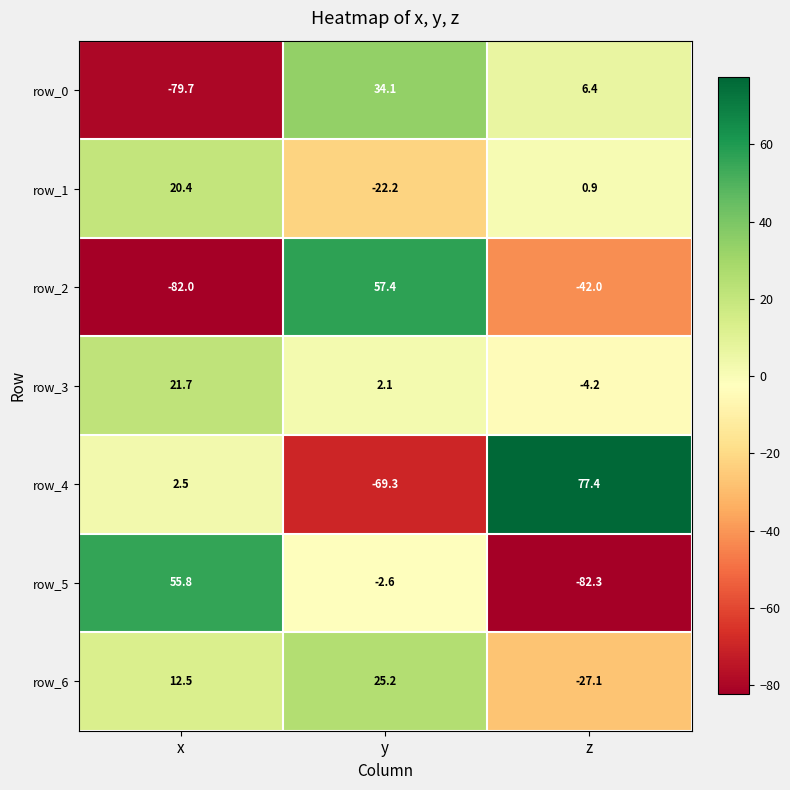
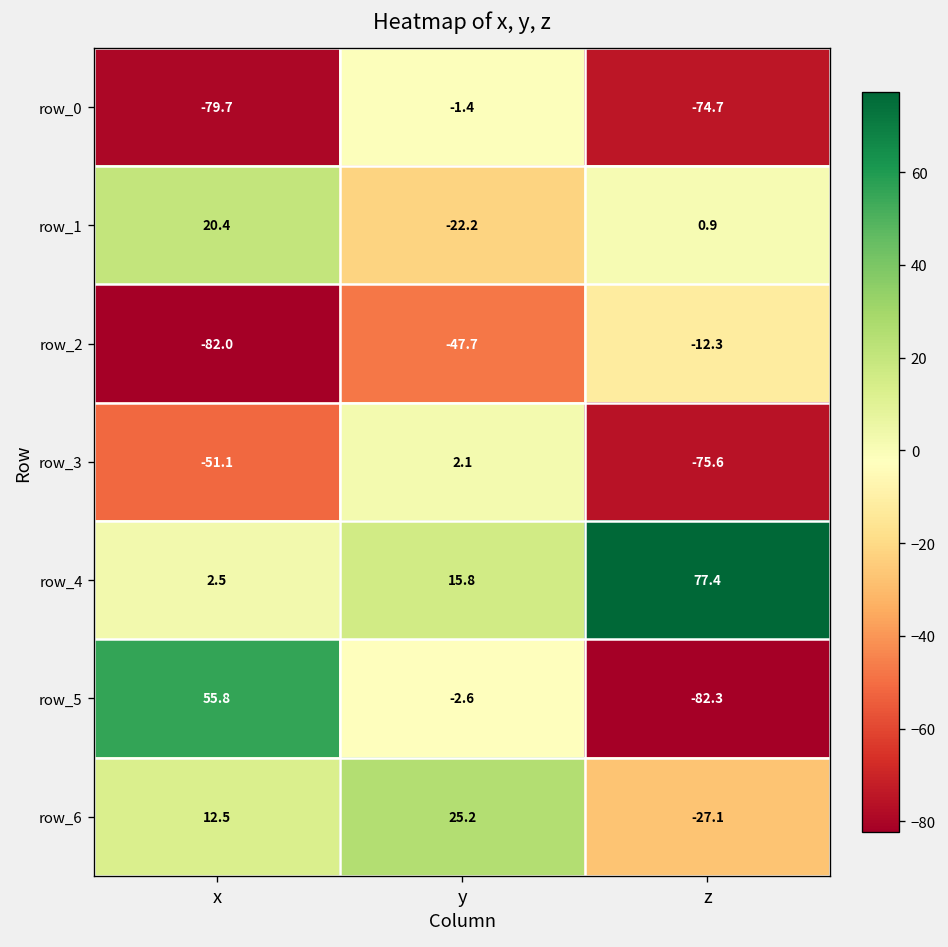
row_0, y: 34.1 -> -1.4
row_0, z: 6.4 -> -74.7
row_2, y: 57.4 -> -47.7
row_2, z: -42.0 -> -12.3
row_3, x: 21.7 -> -51.1
row_3, z: -4.2 -> -75.6
row_4, y: -69.3 -> 15.8
